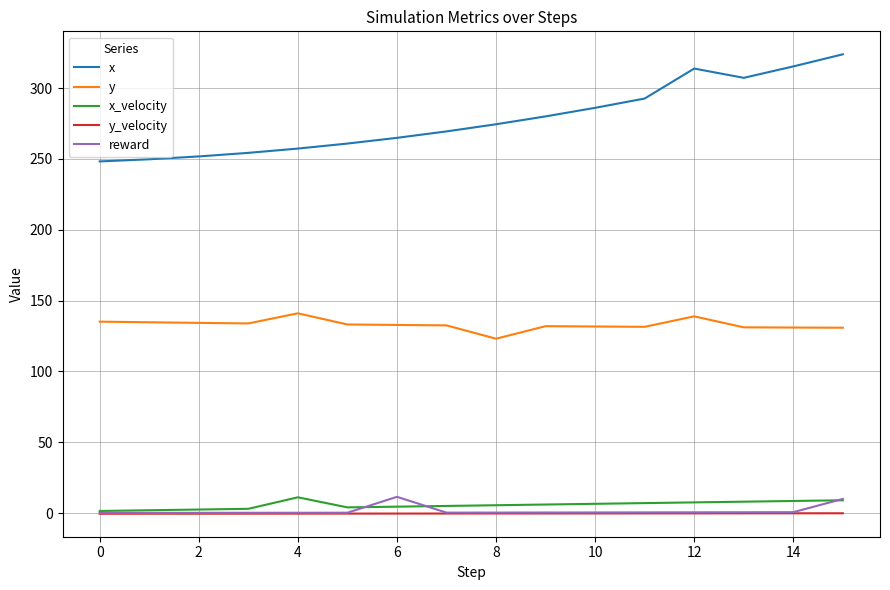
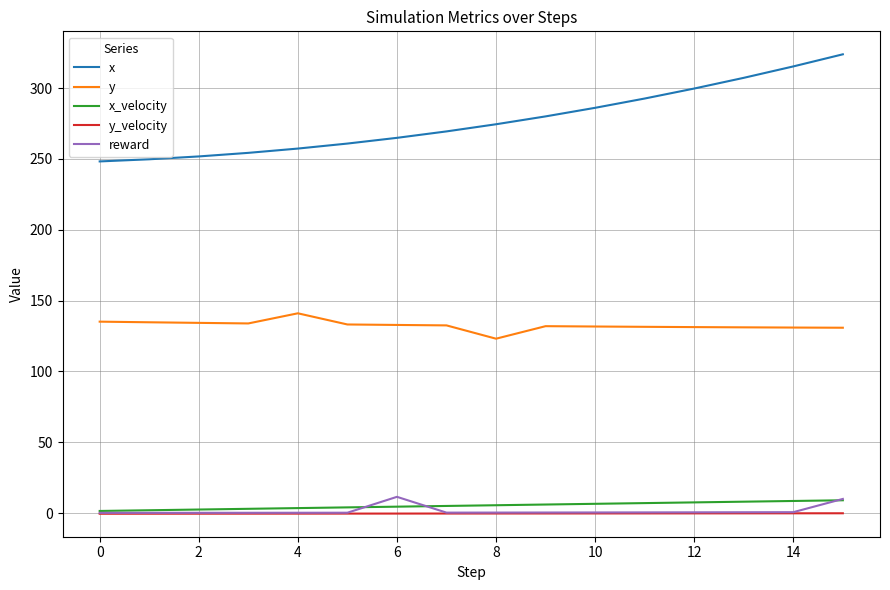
x_velocity, 4: 11 -> 4
x, 12: 314 -> 300
y, 12: 139 -> 131
